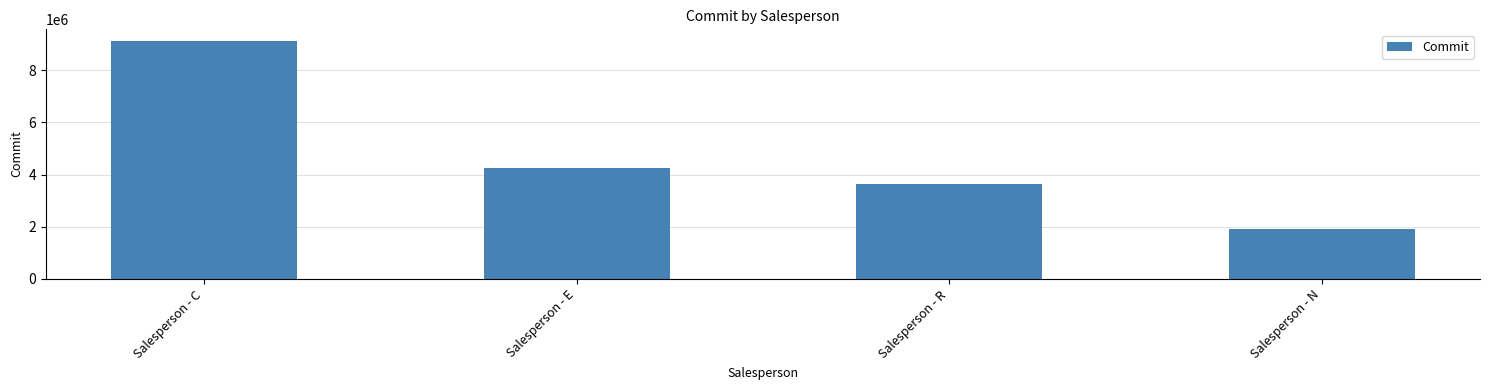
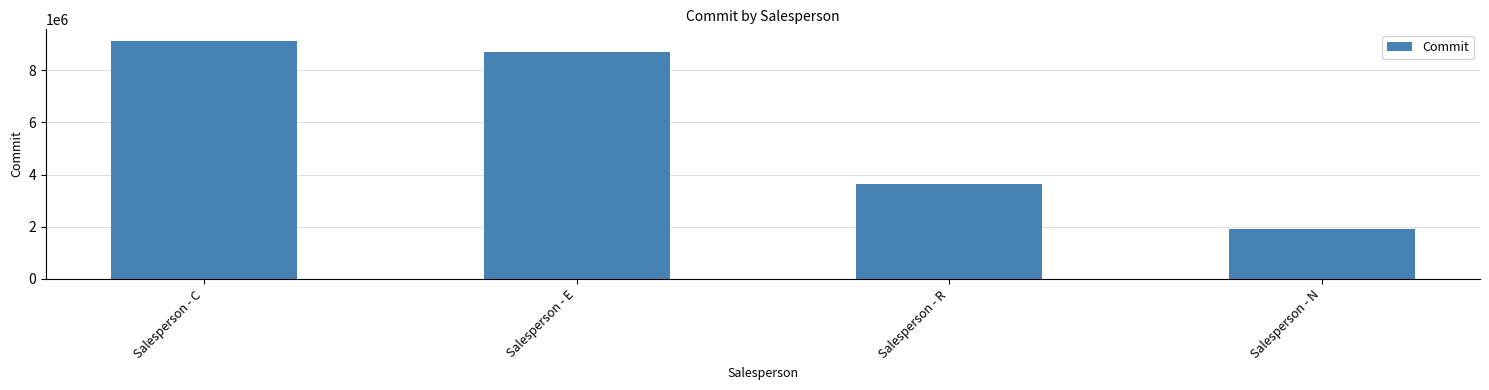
Salesperson - E: 4300000 -> 8700000
